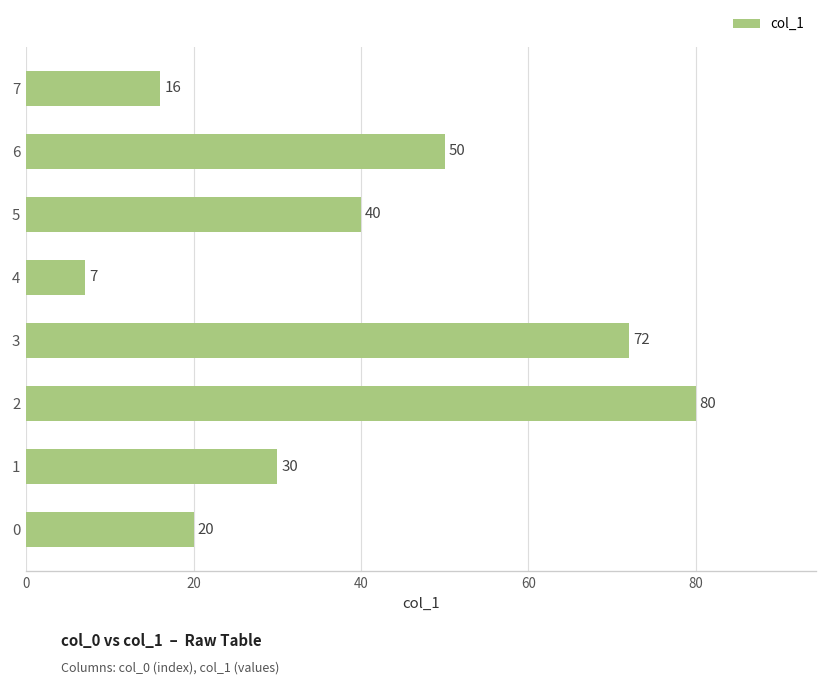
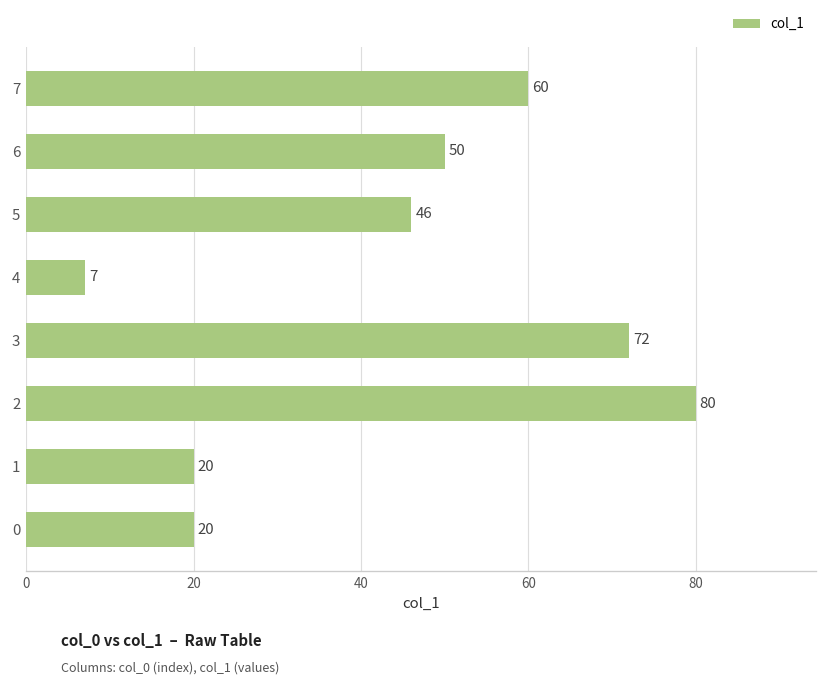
7: 16 -> 60
5: 40 -> 46
1: 30 -> 20
